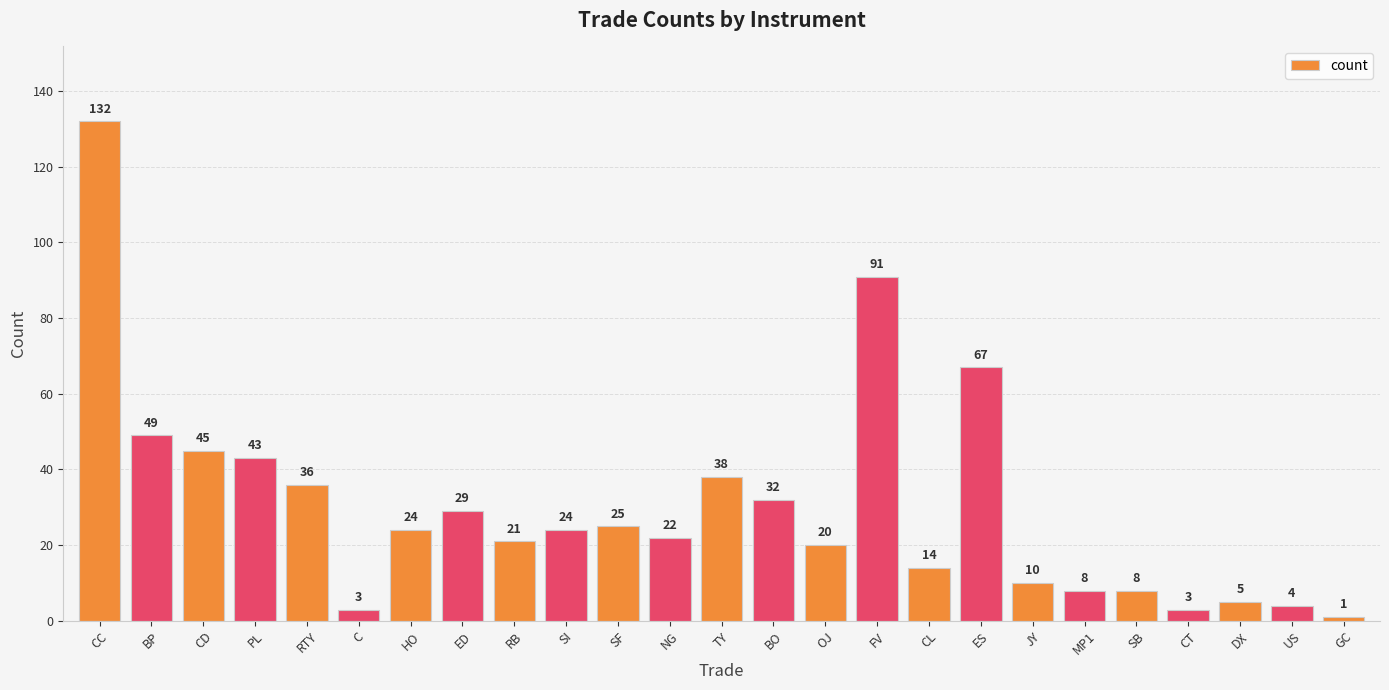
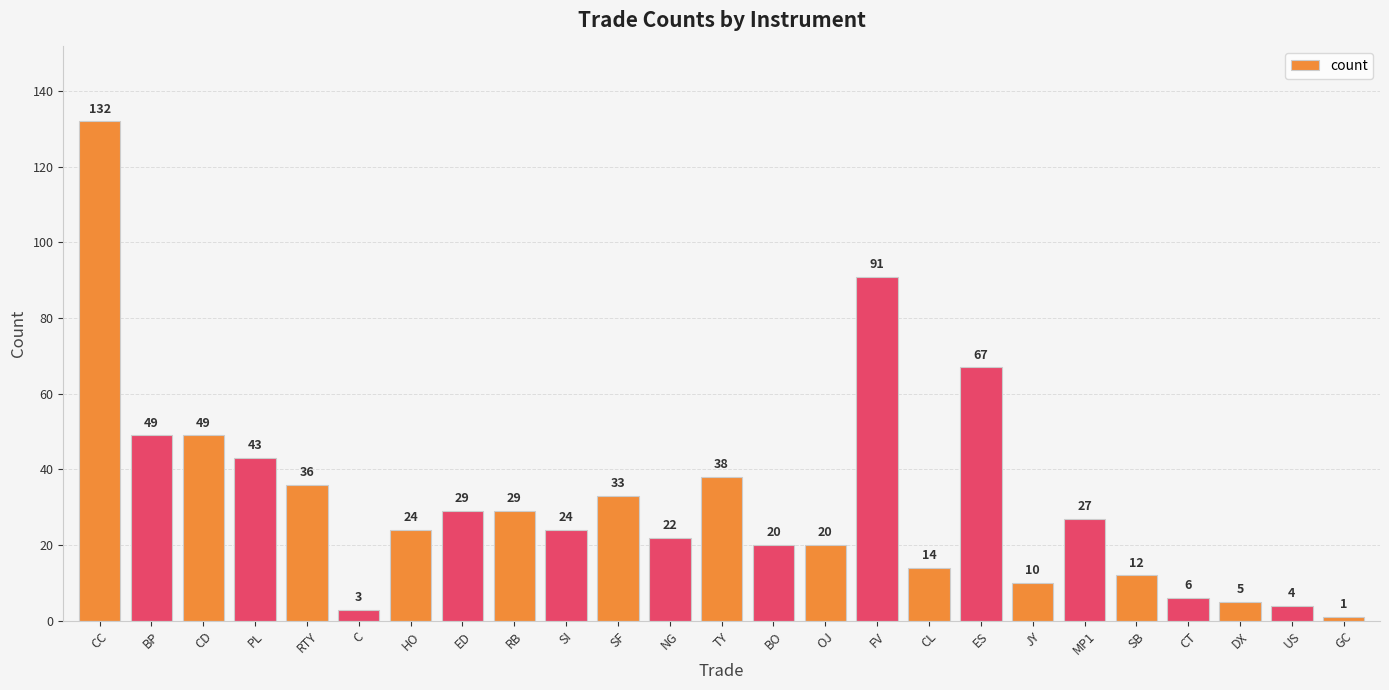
CD: 45 -> 49
RB: 21 -> 29
SF: 25 -> 33
BO: 32 -> 20
MP1: 8 -> 27
SB: 8 -> 12
CT: 3 -> 6
